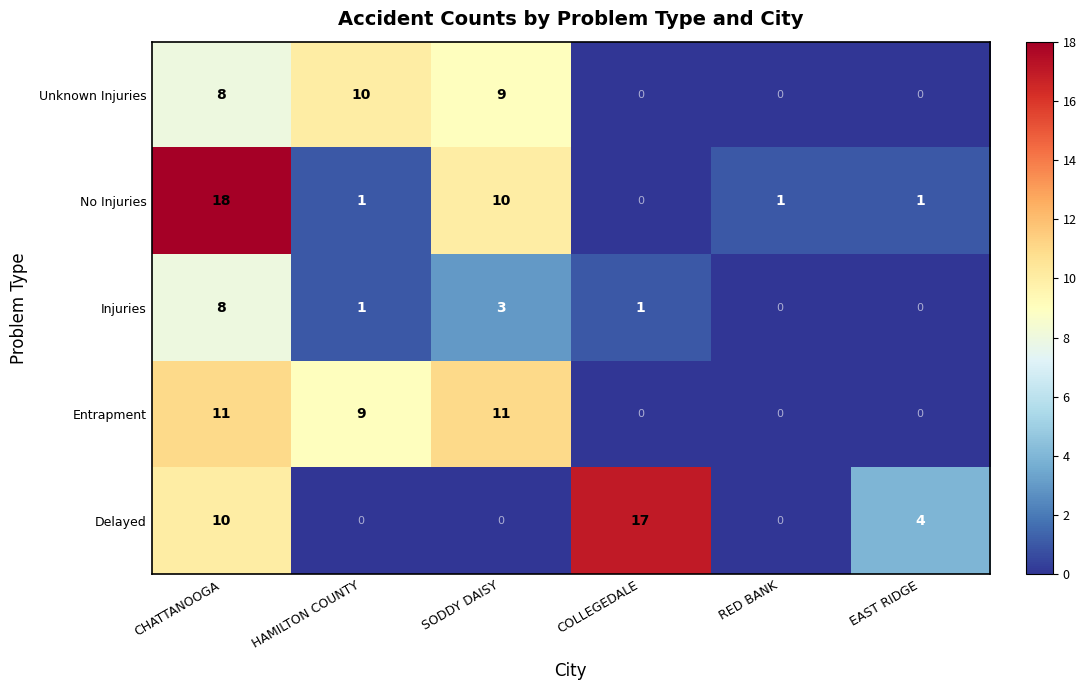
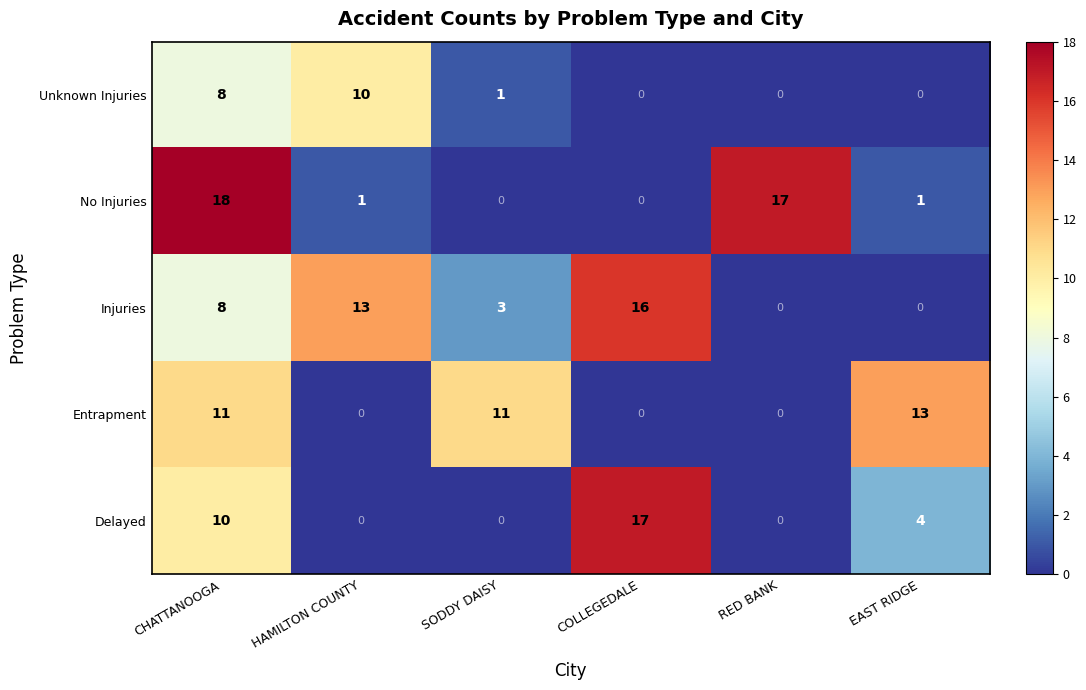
Unknown Injuries, SODDY DAISY: 9 -> 1
No Injuries, SODDY DAISY: 10 -> 0
No Injuries, RED BANK: 1 -> 17
Injuries, HAMILTON COUNTY: 1 -> 13
Injuries, COLLEGEDALE: 1 -> 16
Entrapment, HAMILTON COUNTY: 9 -> 0
Entrapment, EAST RIDGE: 0 -> 13
